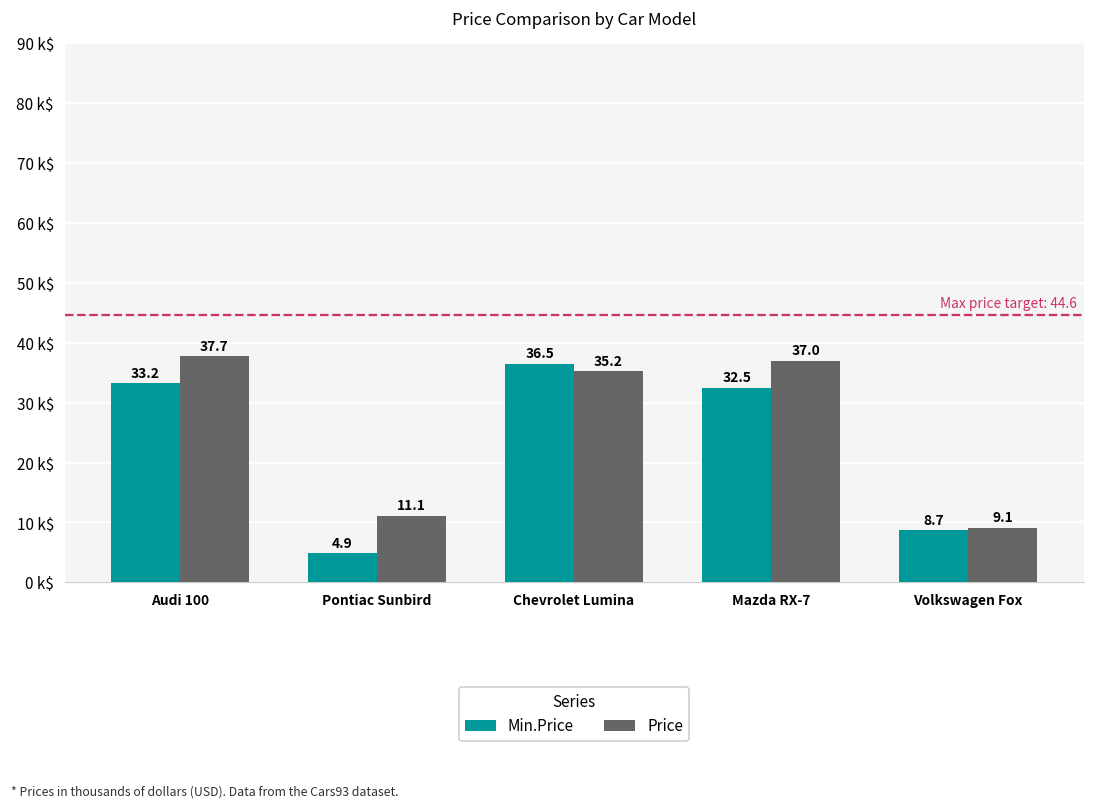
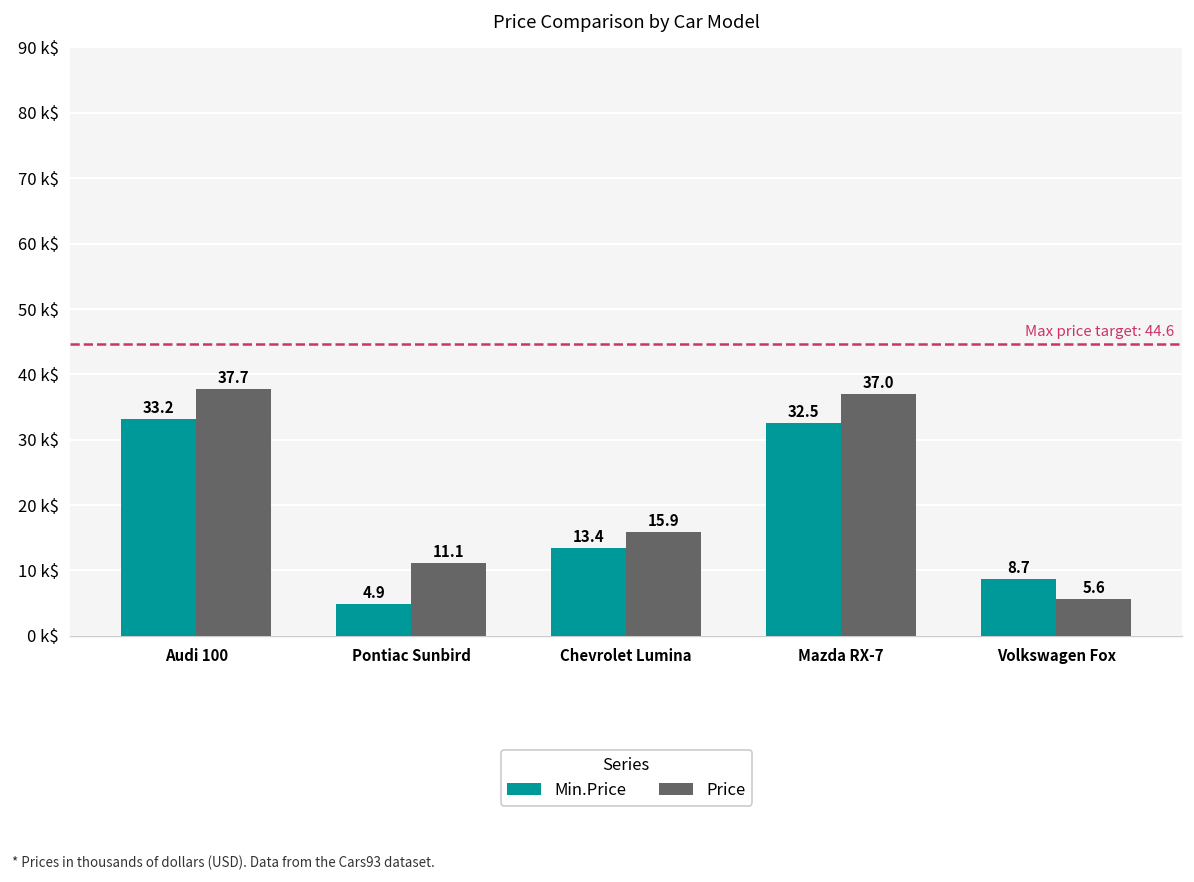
Min.Price, Chevrolet Lumina: 36.5 -> 13.4
Price, Chevrolet Lumina: 35.2 -> 15.9
Price, Volkswagen Fox: 9.1 -> 5.6
